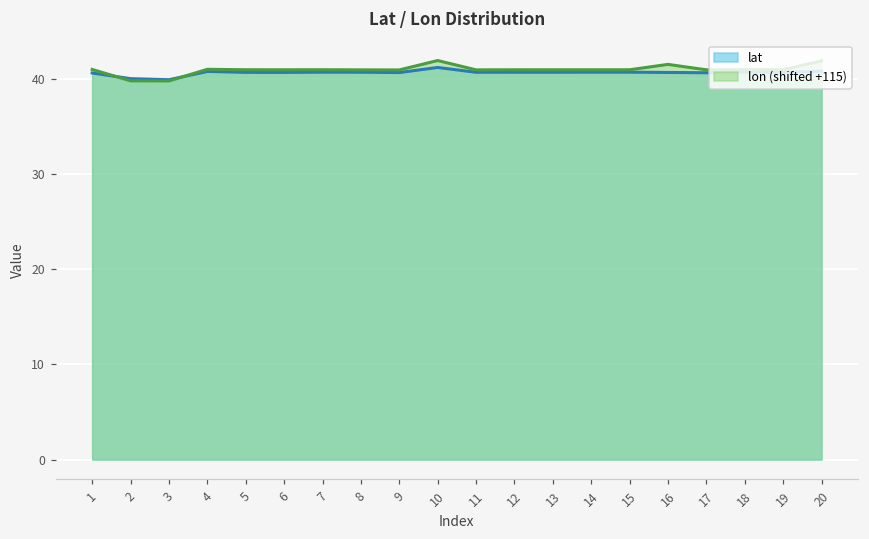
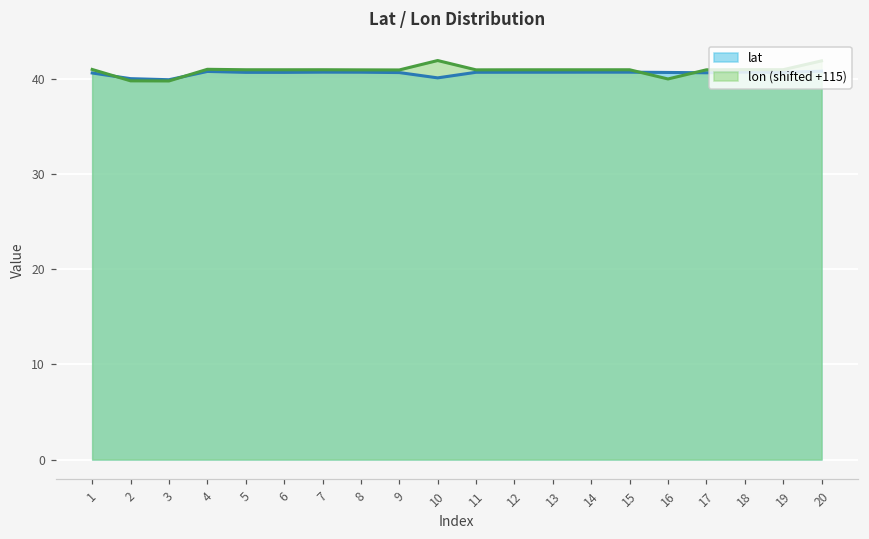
lat, 10: 41 -> 40
lon (shifted +115), 16: 42 -> 40
